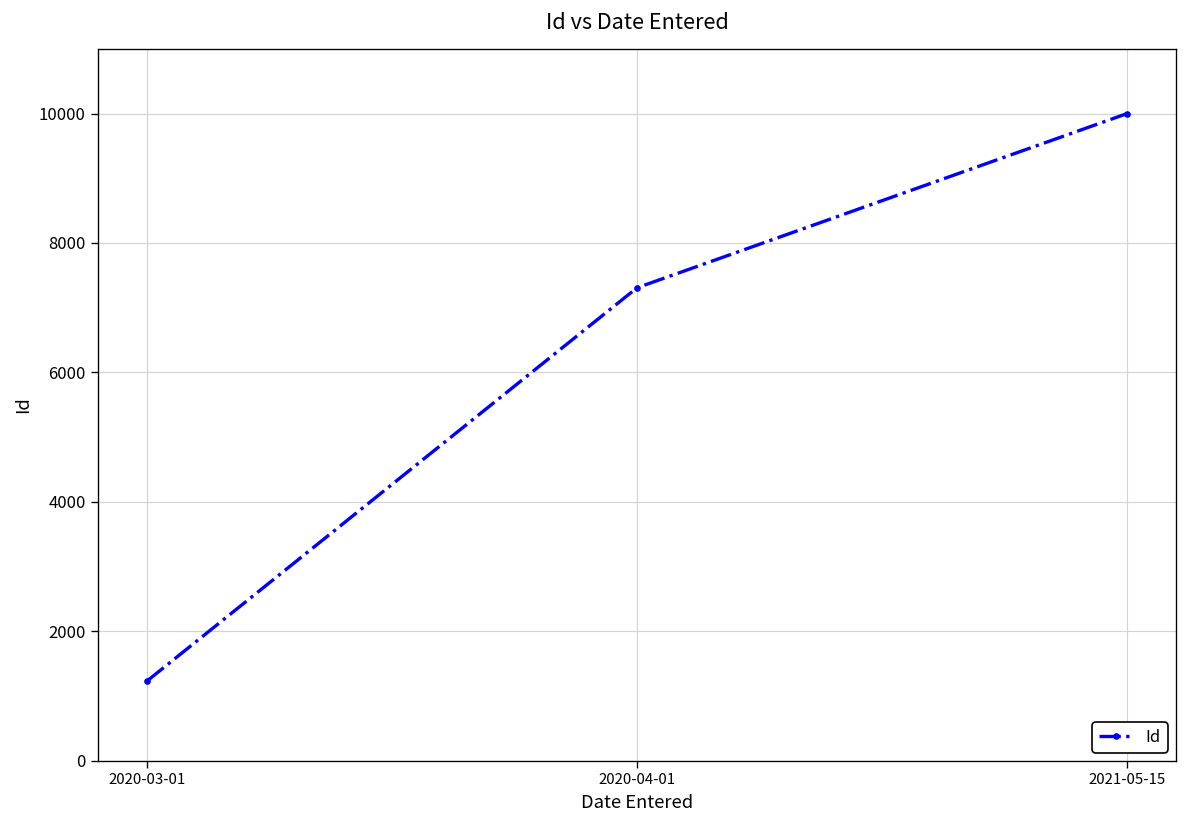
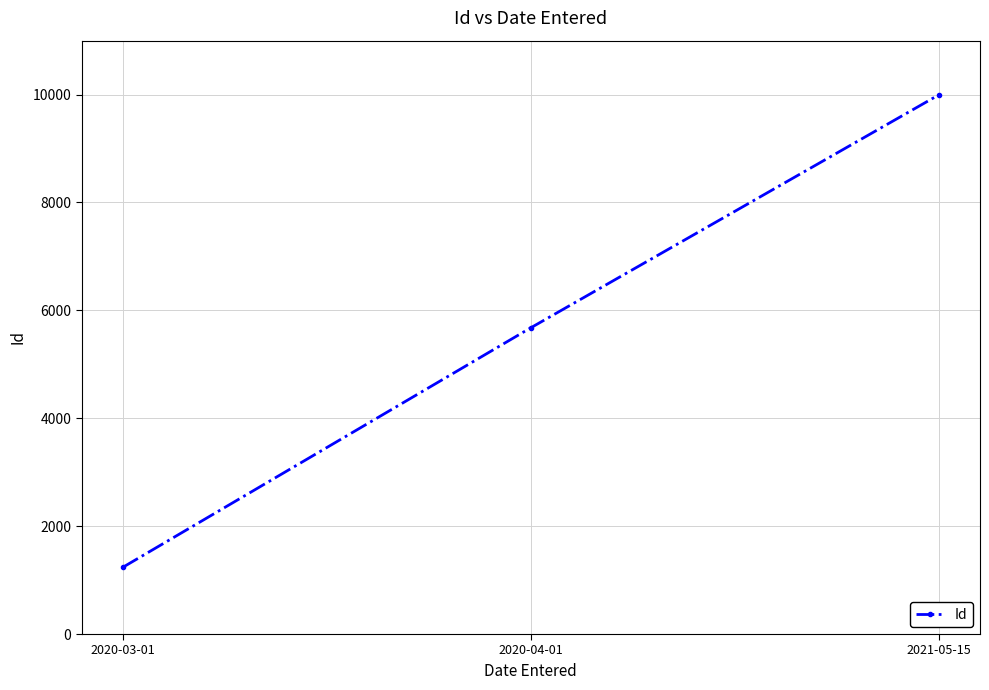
2020-04-01: 7300 -> 5700
